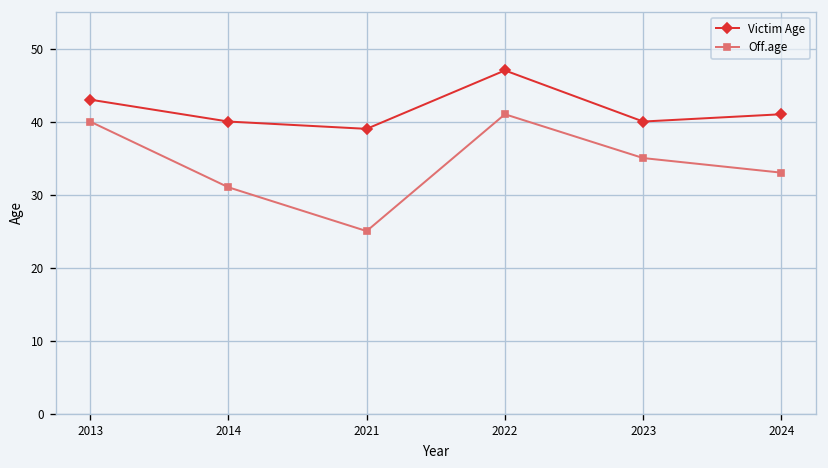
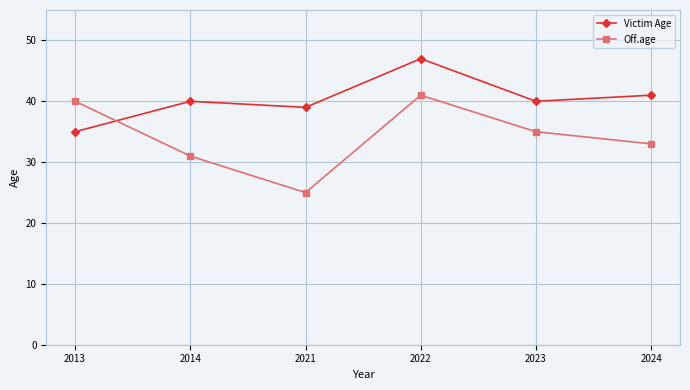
Victim Age, 2013: 43 -> 35
